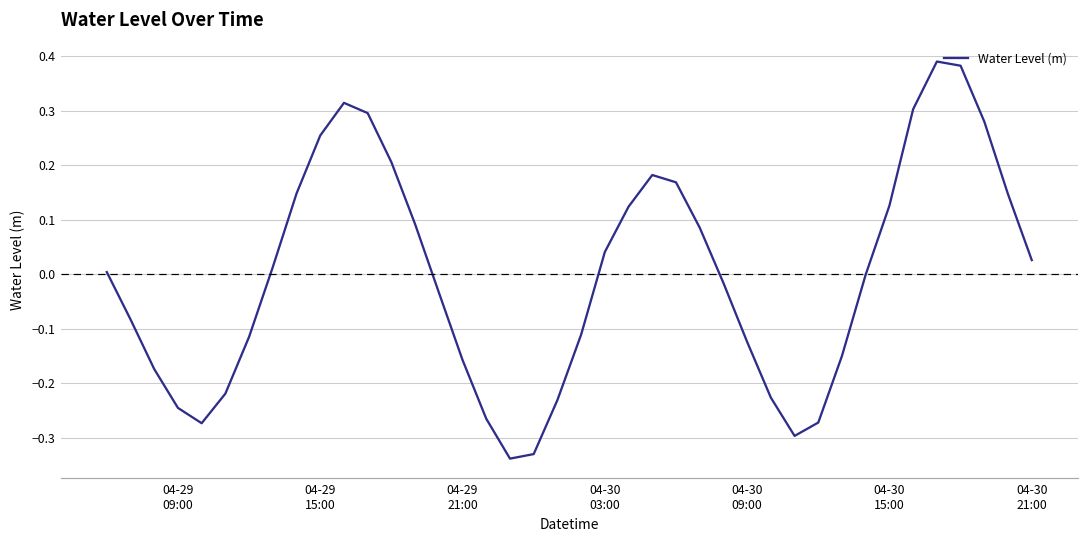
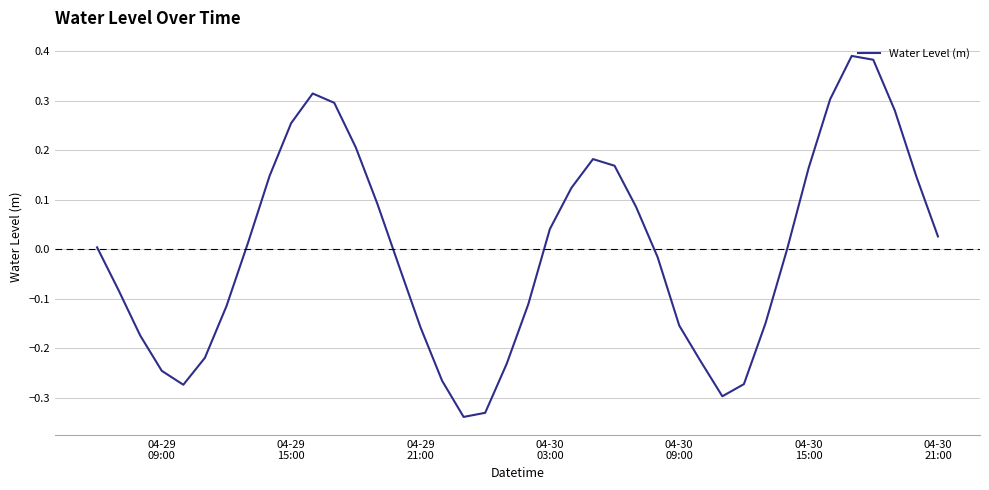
04-30 09:00: -0.12 -> -0.15
04-30 15:00: 0.13 -> 0.16
